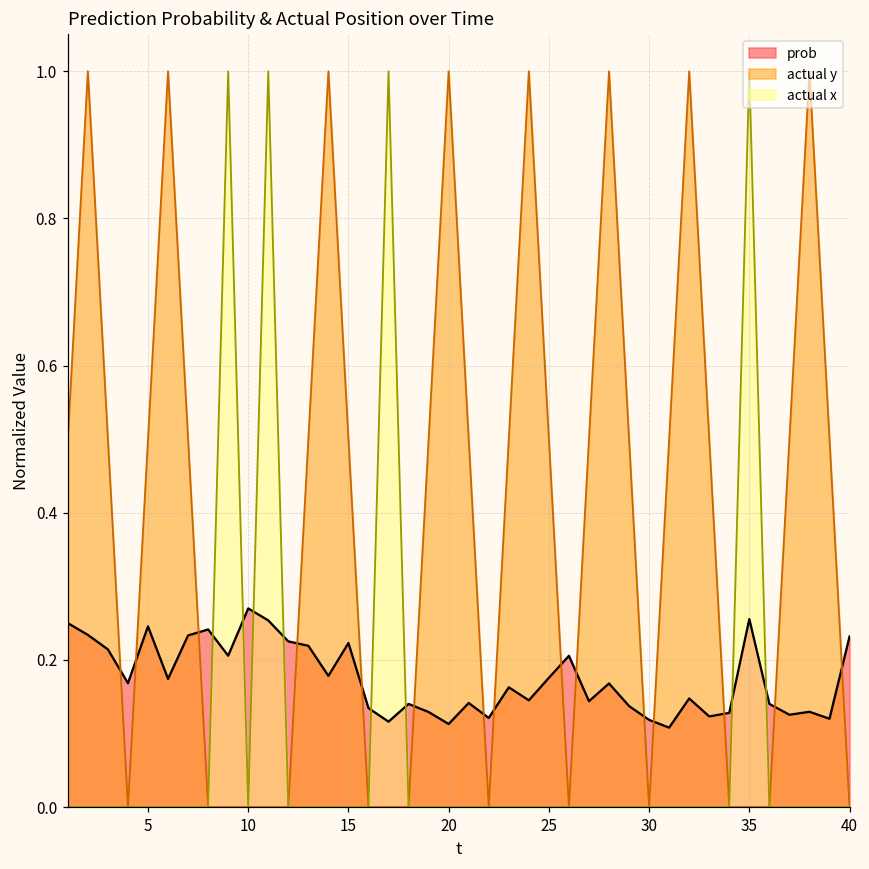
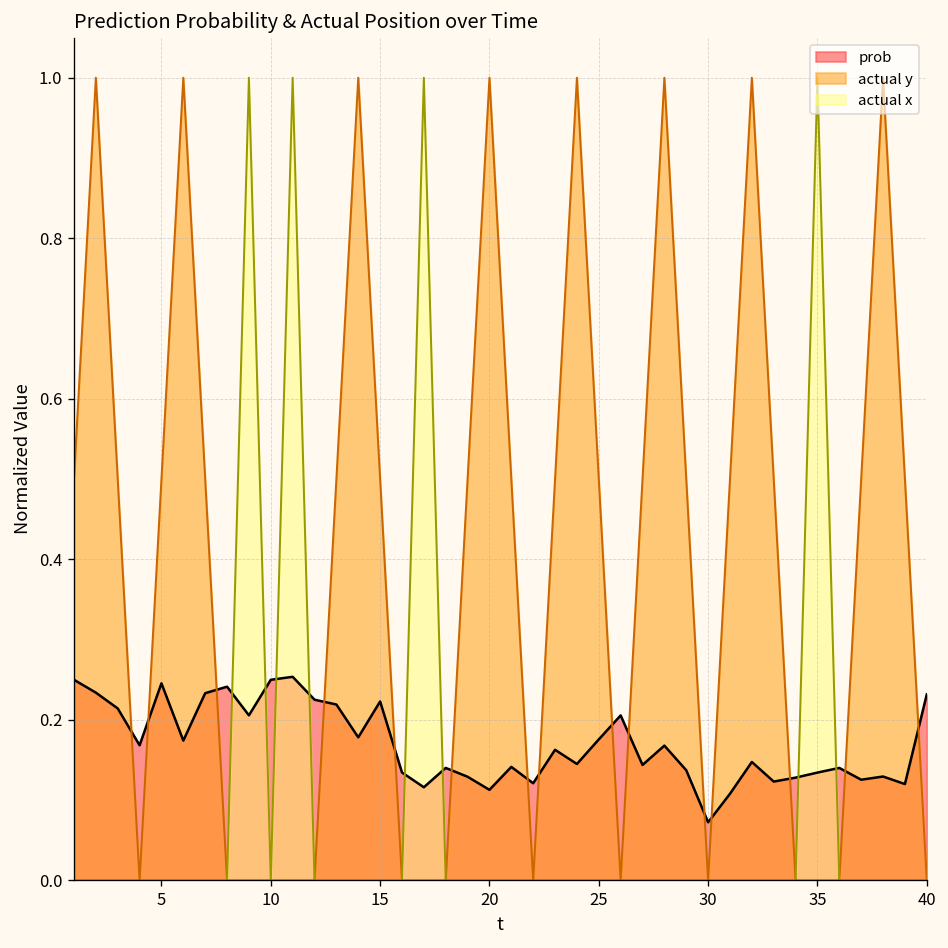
prob, 10: 0.27 -> 0.25
prob, 30: 0.12 -> 0.07
prob, 35: 0.26 -> 0.13
